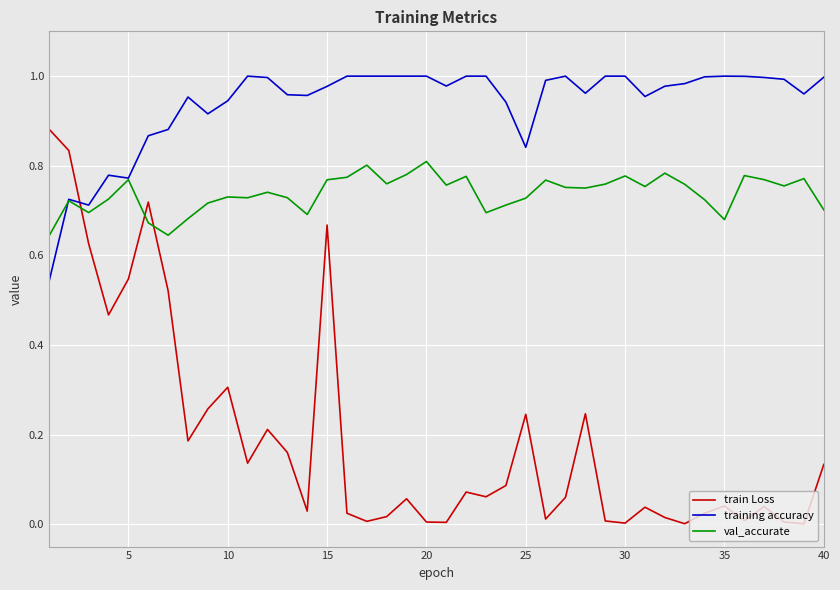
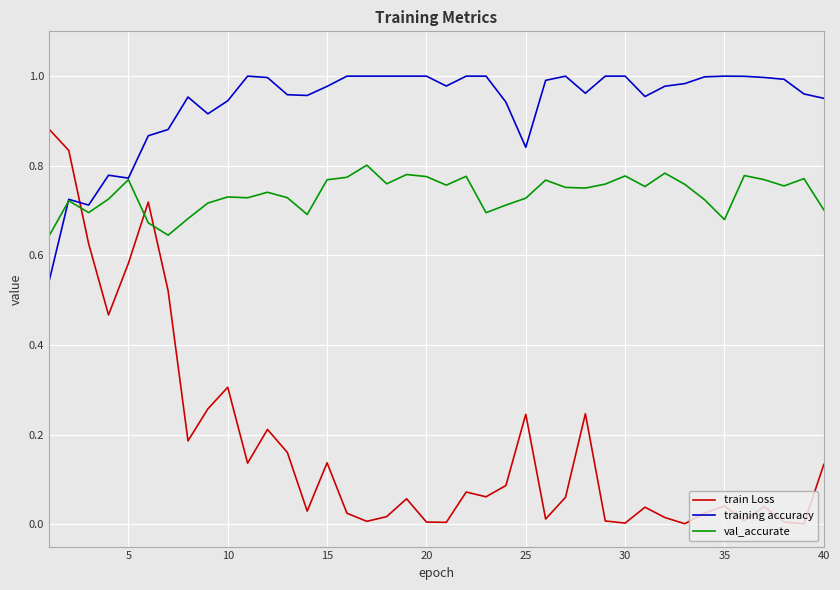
train Loss, 5: 0.55 -> 0.58
train Loss, 15: 0.67 -> 0.14
val_accurate, 20: 0.81 -> 0.78
training accuracy, 40: 1.00 -> 0.95
